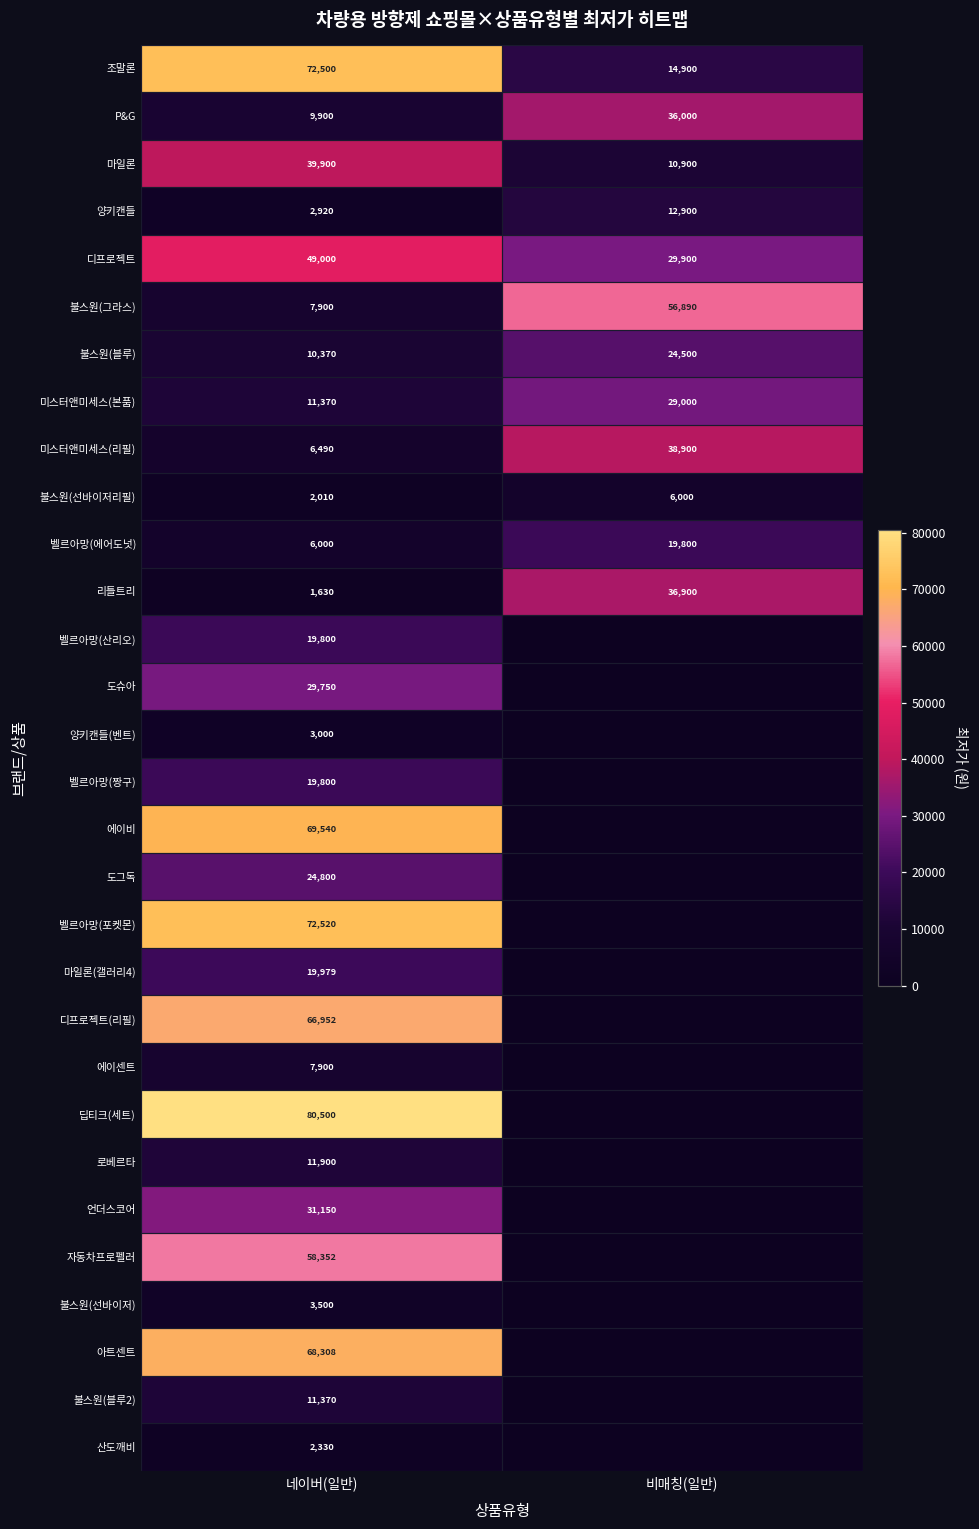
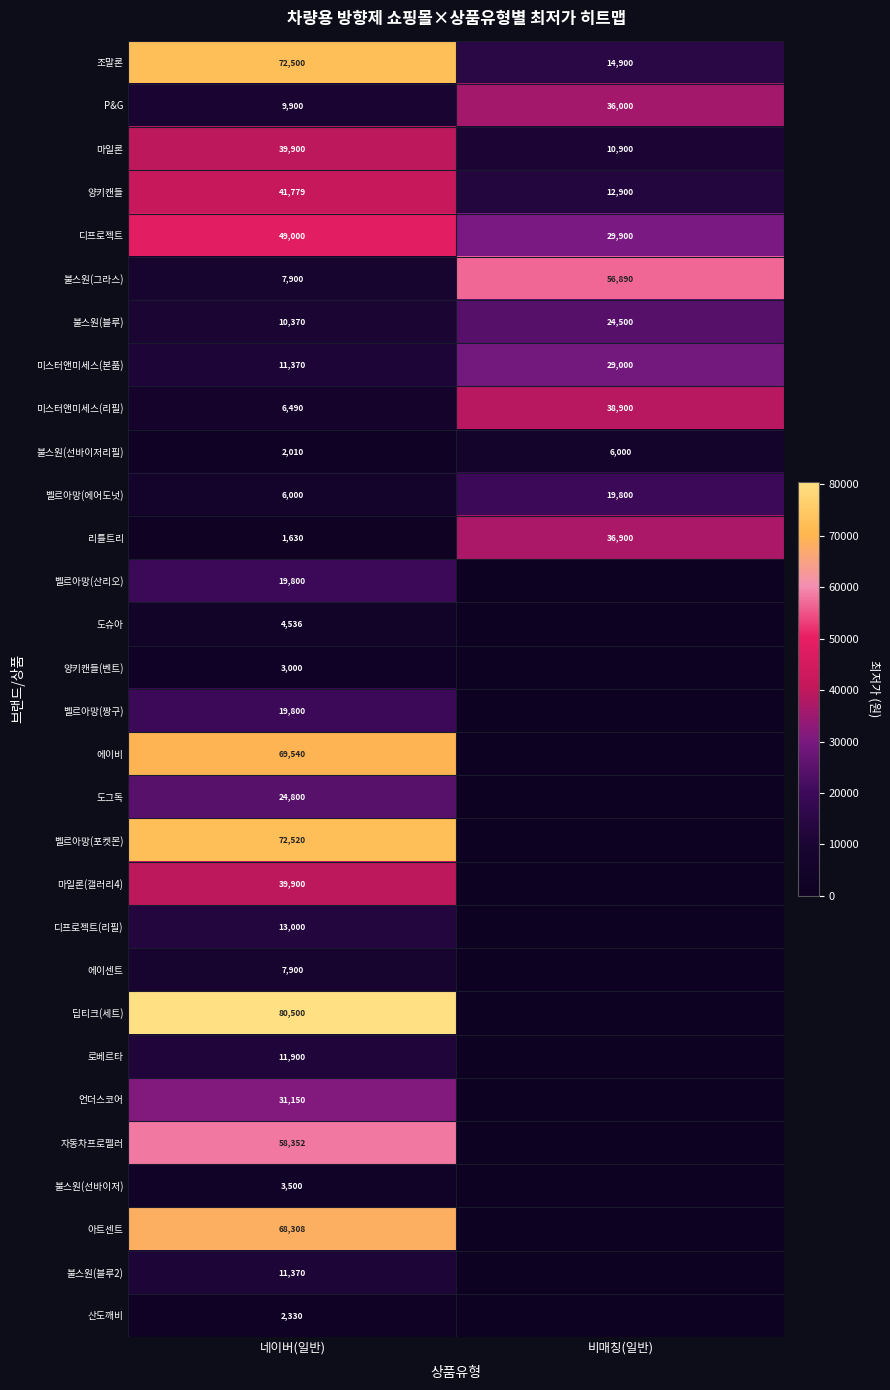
양키캔들, 네이버(일반): 2,920 -> 41,779
도슈아, 네이버(일반): 29,750 -> 4,536
마일론(갤러리4), 네이버(일반): 19,979 -> 39,900
디프로젝트(리필), 네이버(일반): 66,952 -> 13,000
